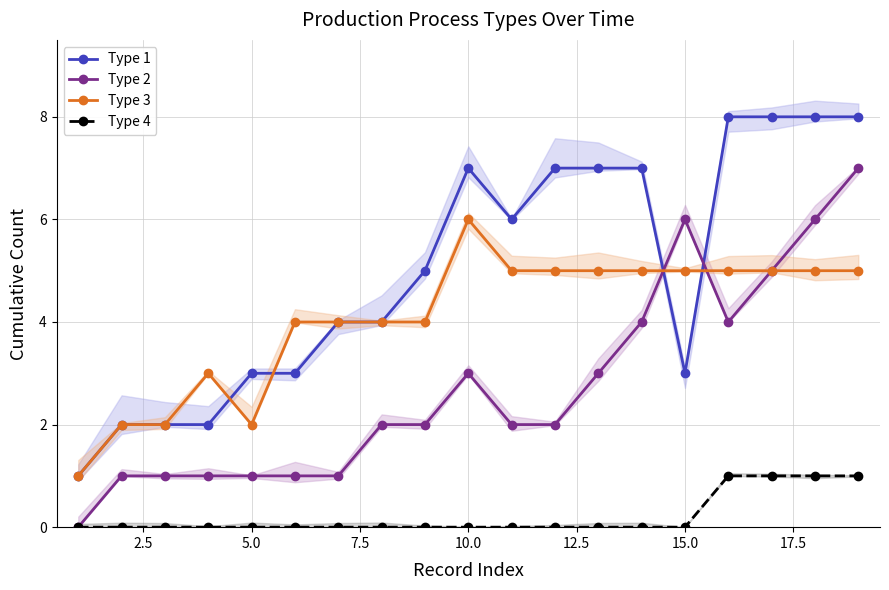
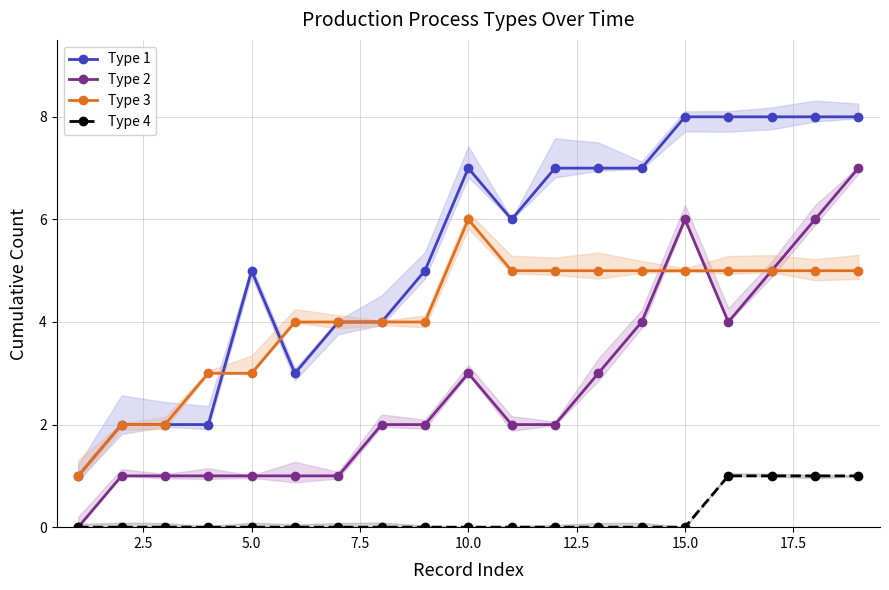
Type 1, 5.0: 3 -> 5
Type 3, 5.0: 2 -> 3
Type 1, 15.0: 3 -> 8
